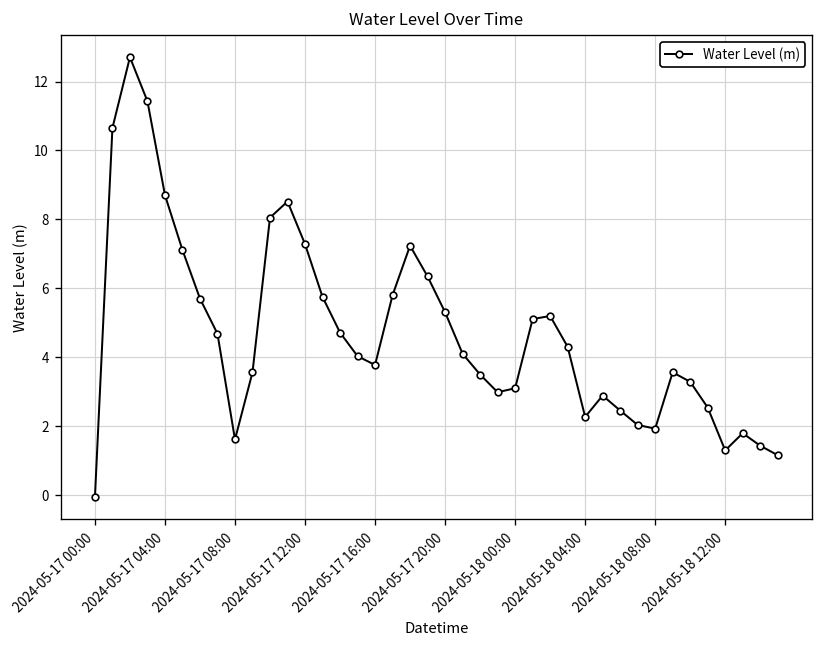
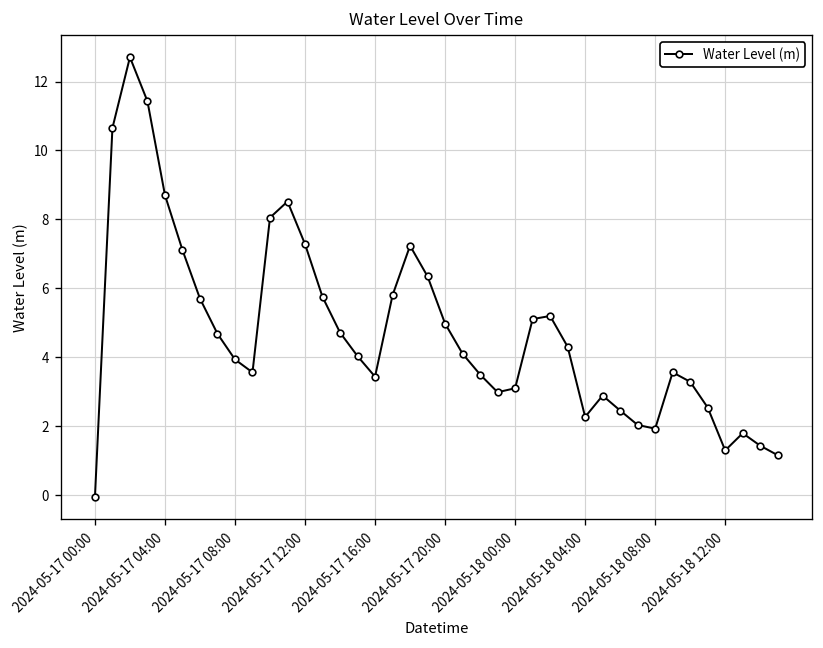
2024-05-17 08:00: 1.6 -> 3.9
2024-05-17 16:00: 3.8 -> 3.4
2024-05-17 20:00: 5.3 -> 5.0
